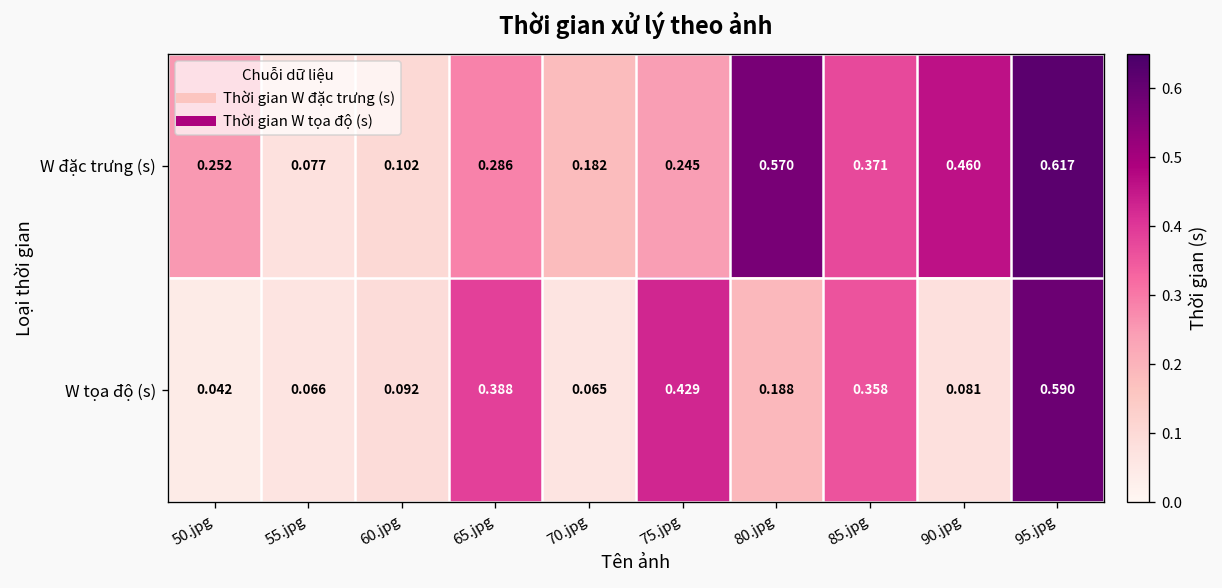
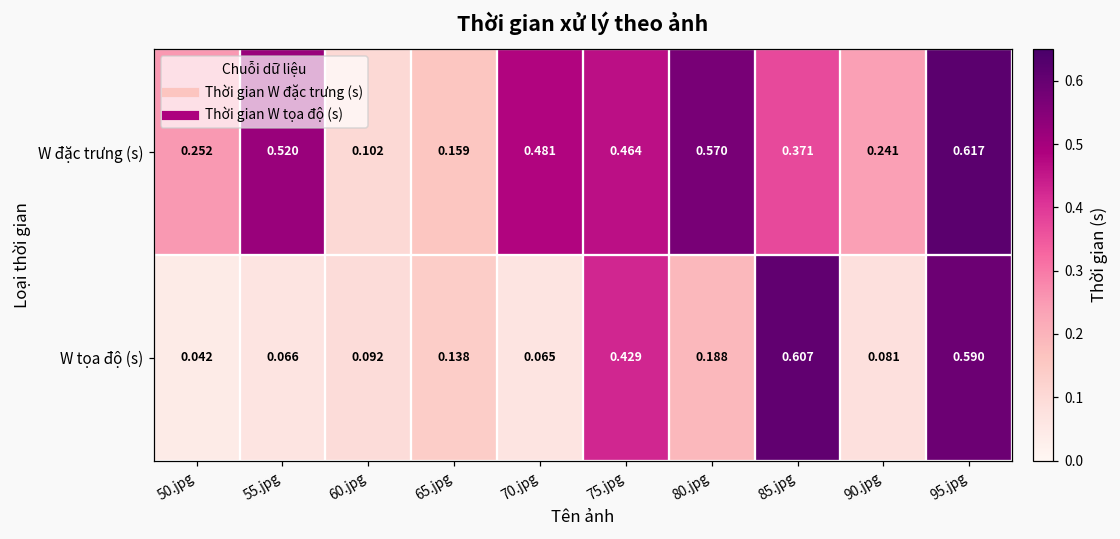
W đặc trưng (s), 55.jpg: 0.077 -> 0.520
W đặc trưng (s), 65.jpg: 0.286 -> 0.159
W đặc trưng (s), 70.jpg: 0.182 -> 0.481
W đặc trưng (s), 75.jpg: 0.245 -> 0.464
W đặc trưng (s), 90.jpg: 0.460 -> 0.241
W tọa độ (s), 65.jpg: 0.388 -> 0.138
W tọa độ (s), 85.jpg: 0.358 -> 0.607
